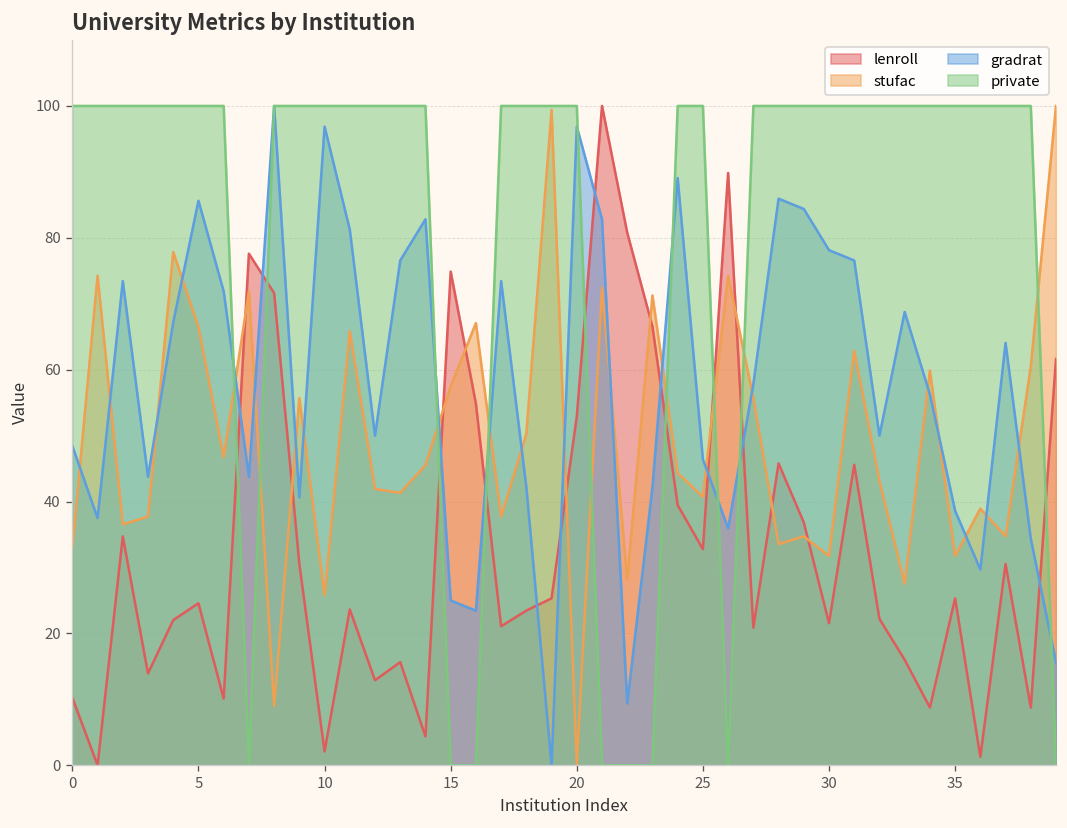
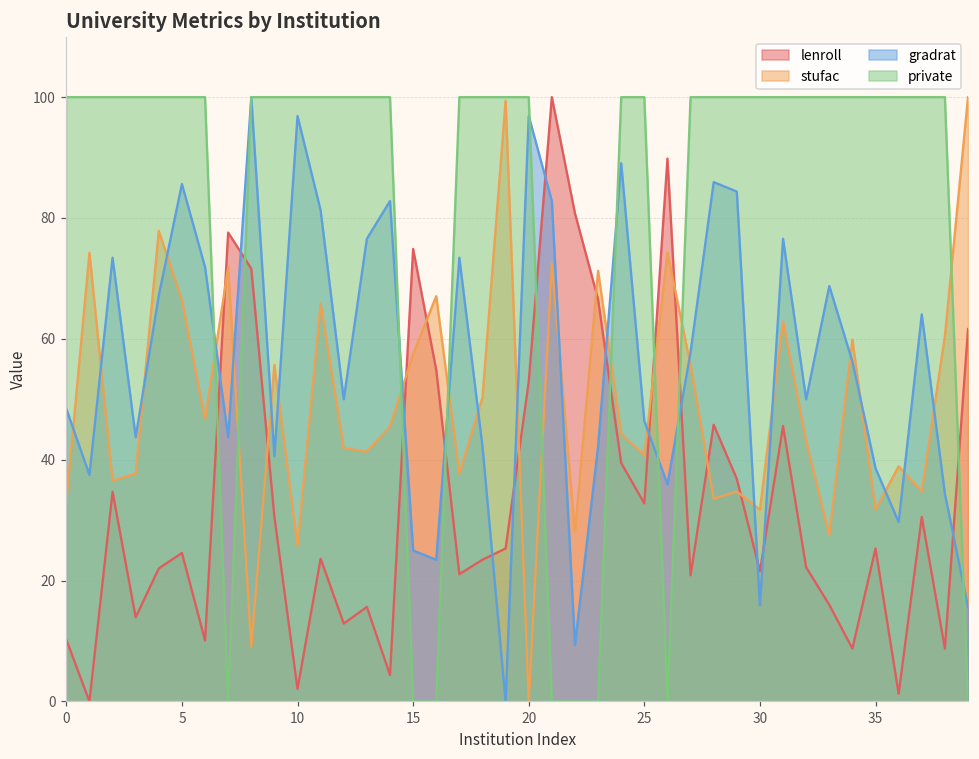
gradrat, 30: 78 -> 16
